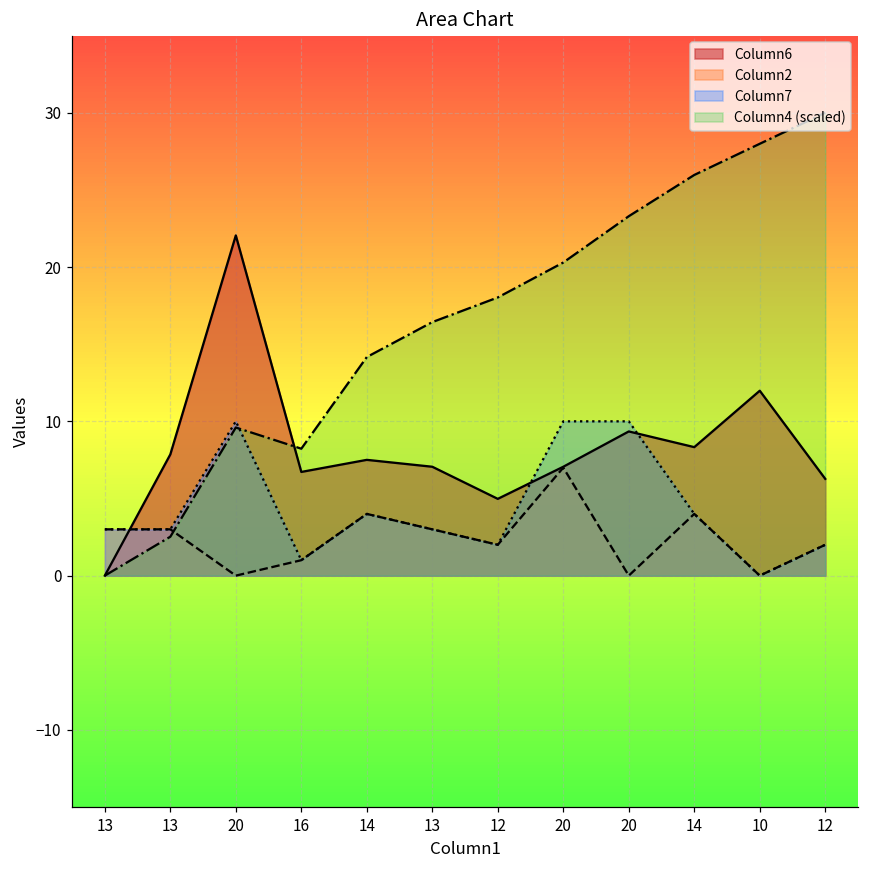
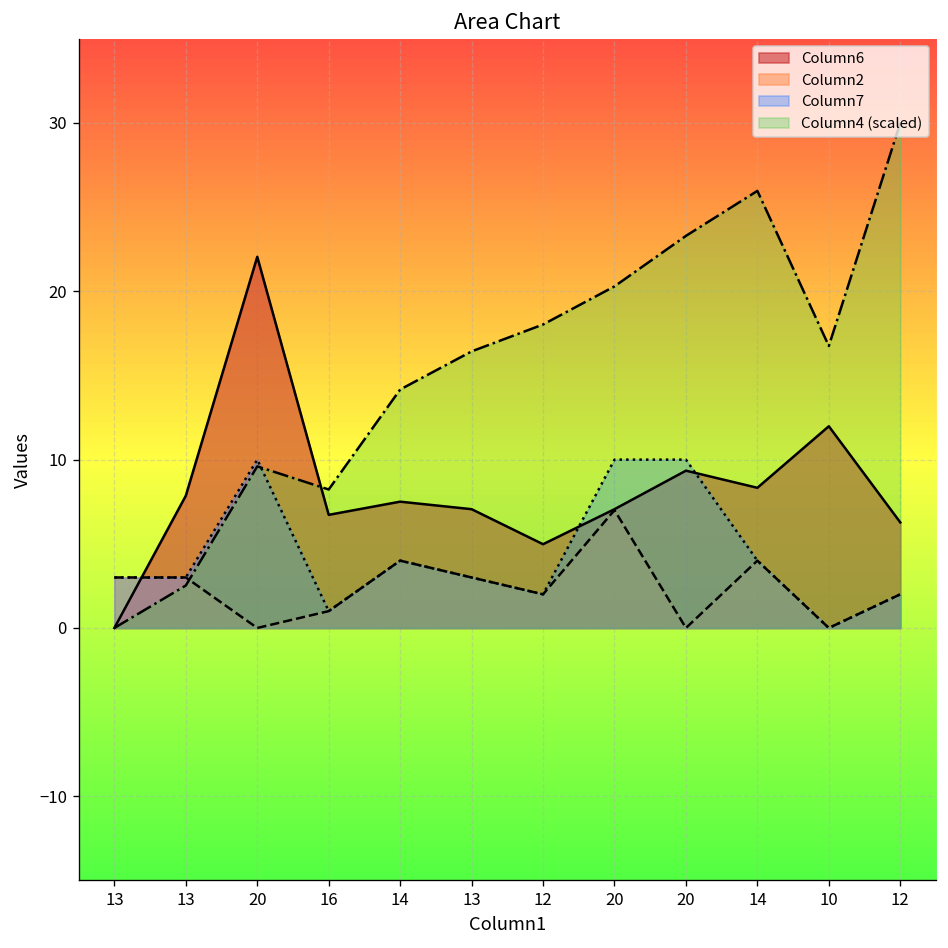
Column4 (scaled), 10: 28.0 -> 16.8
